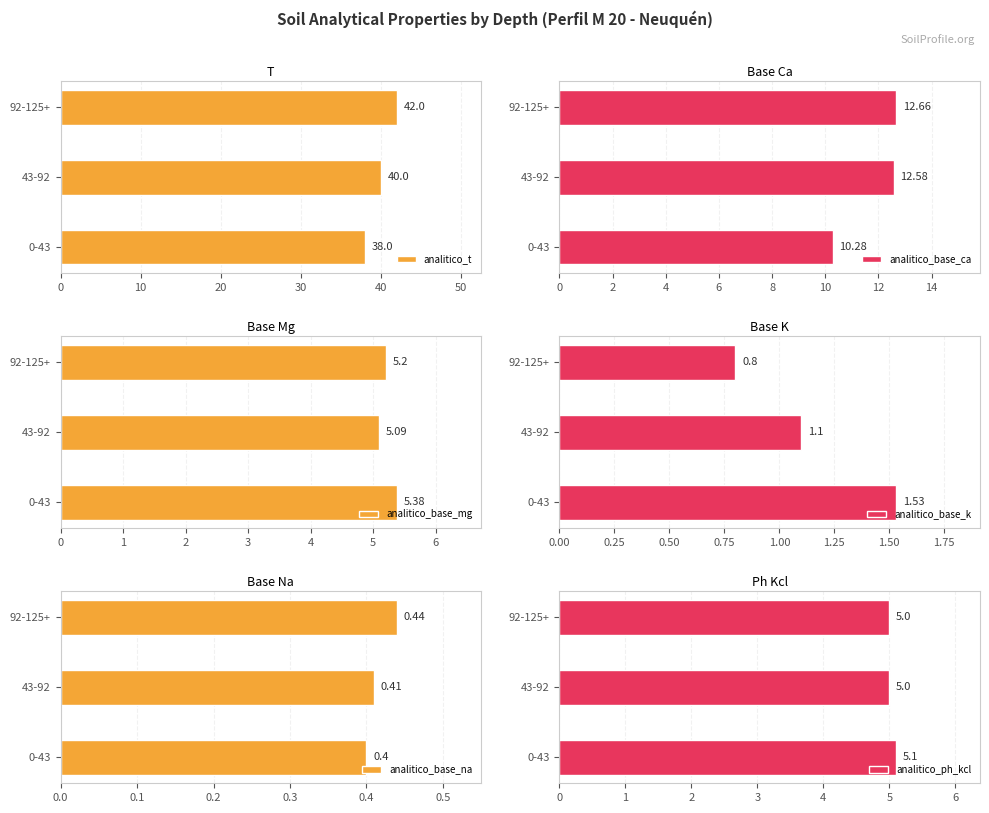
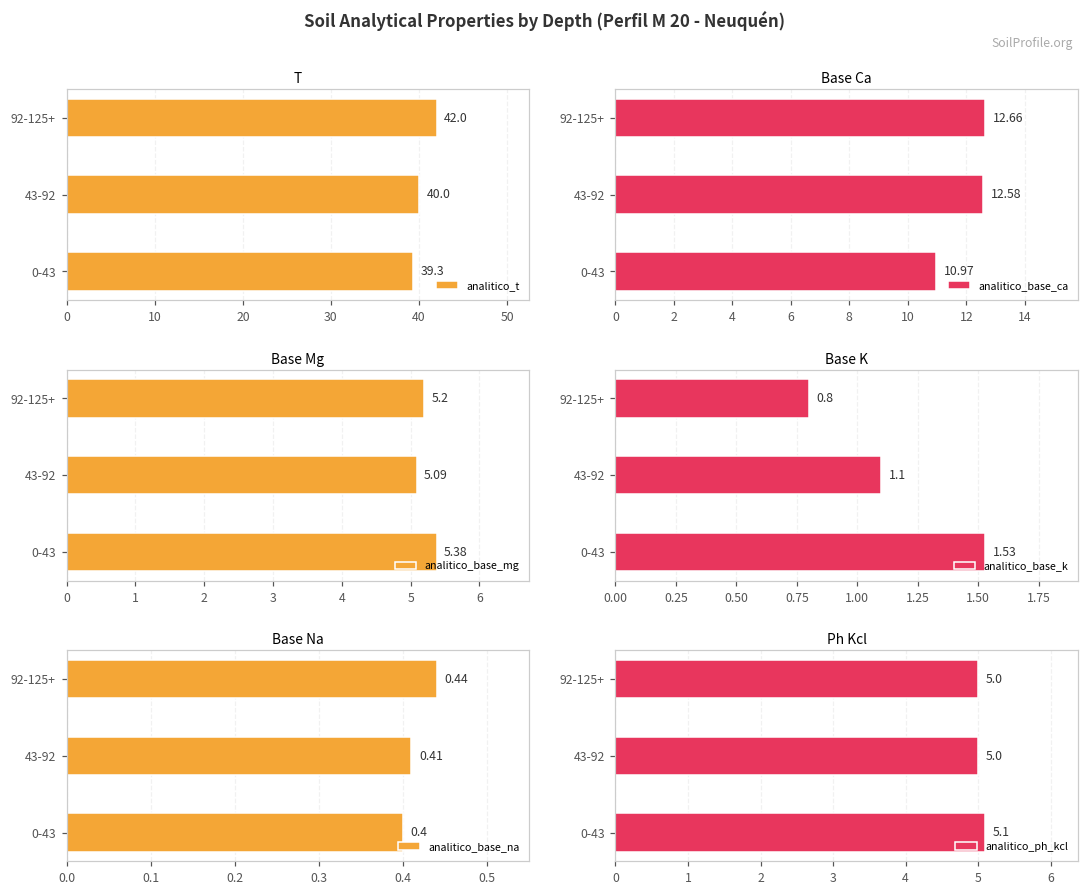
T, 0-43: 38.0 -> 39.3
Base Ca, 0-43: 10.28 -> 10.97
